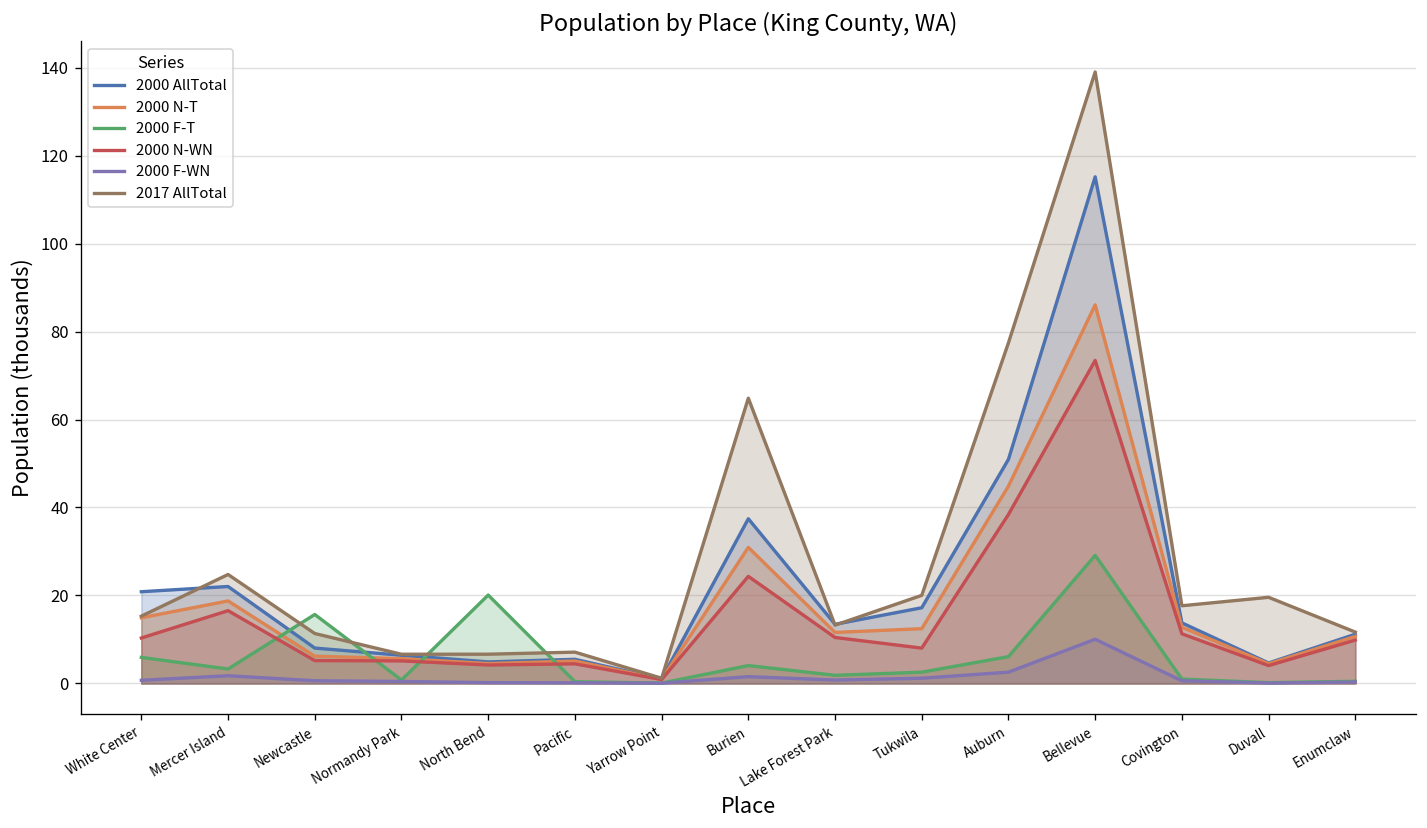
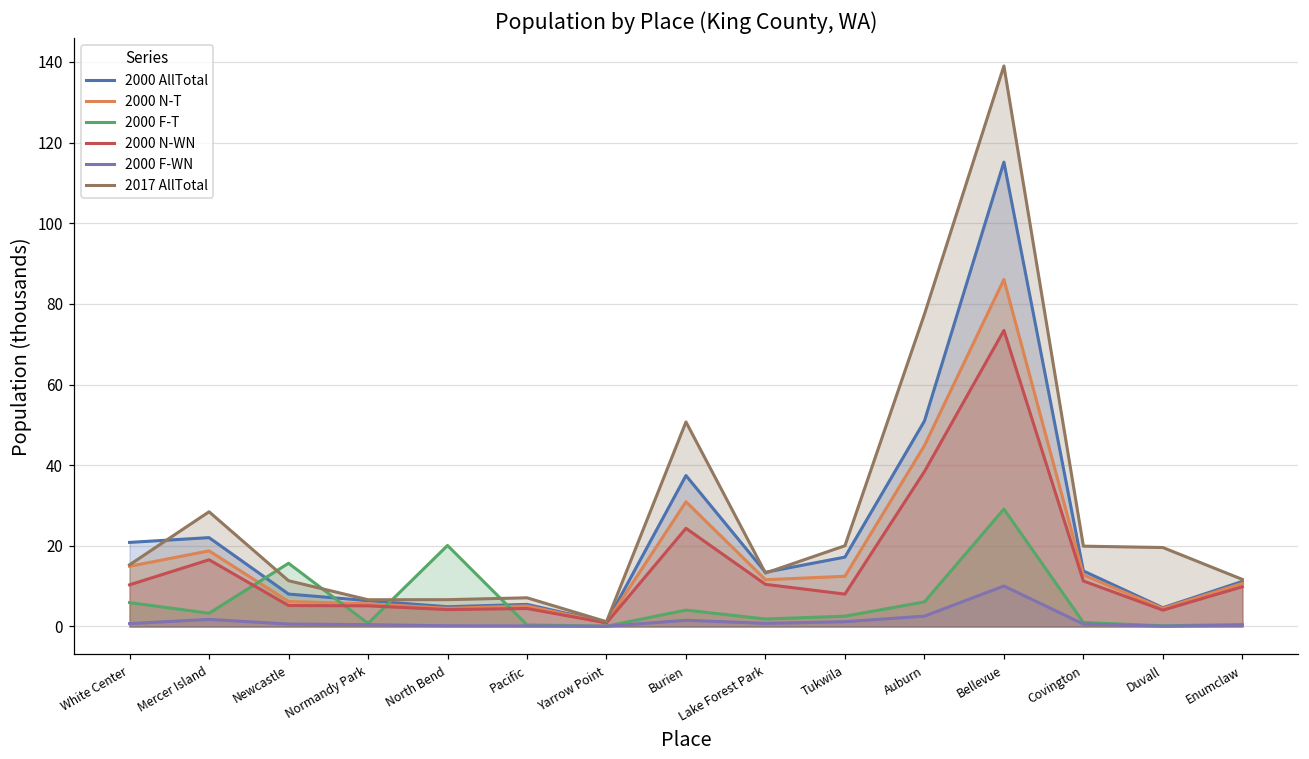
2017 AllTotal, Mercer Island: 25 -> 28
2017 AllTotal, Burien: 65 -> 51
2017 AllTotal, Covington: 18 -> 20
